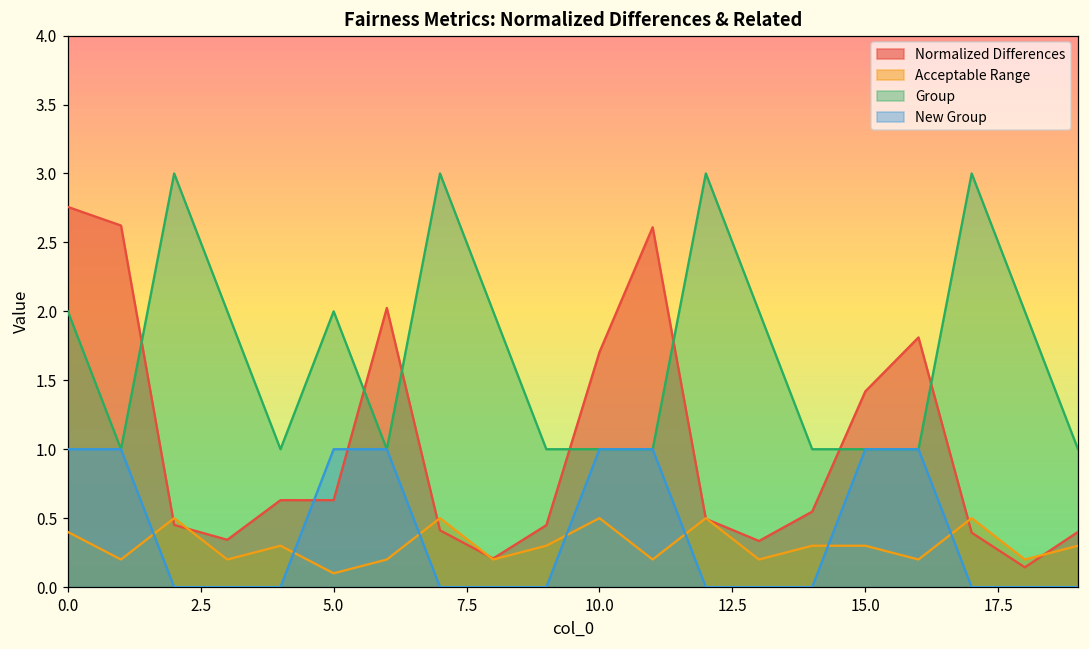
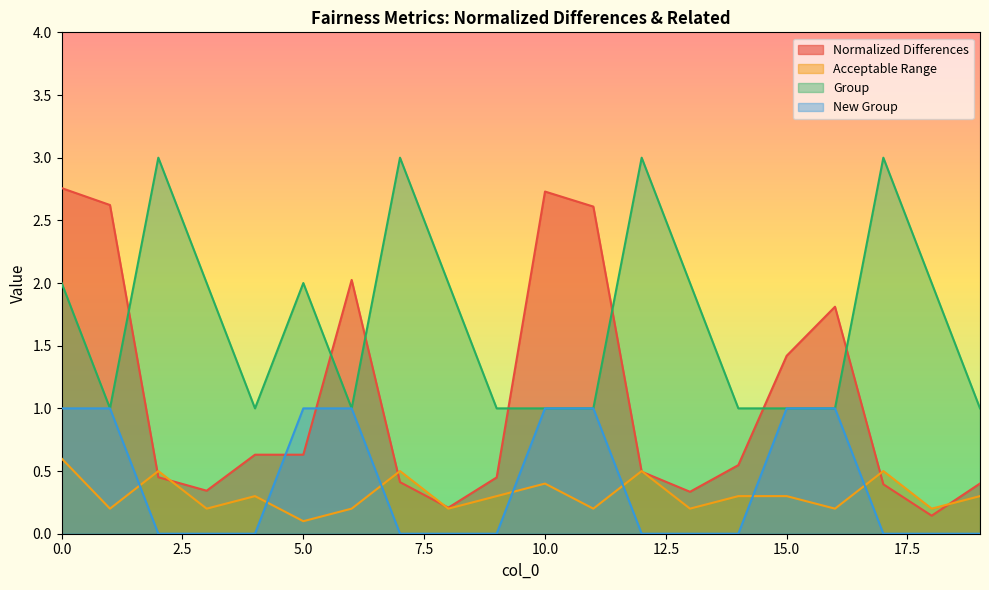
Acceptable Range, 0.0: 0.4 -> 0.6
Normalized Differences, 10.0: 1.70 -> 2.73
Acceptable Range, 10.0: 0.5 -> 0.4
